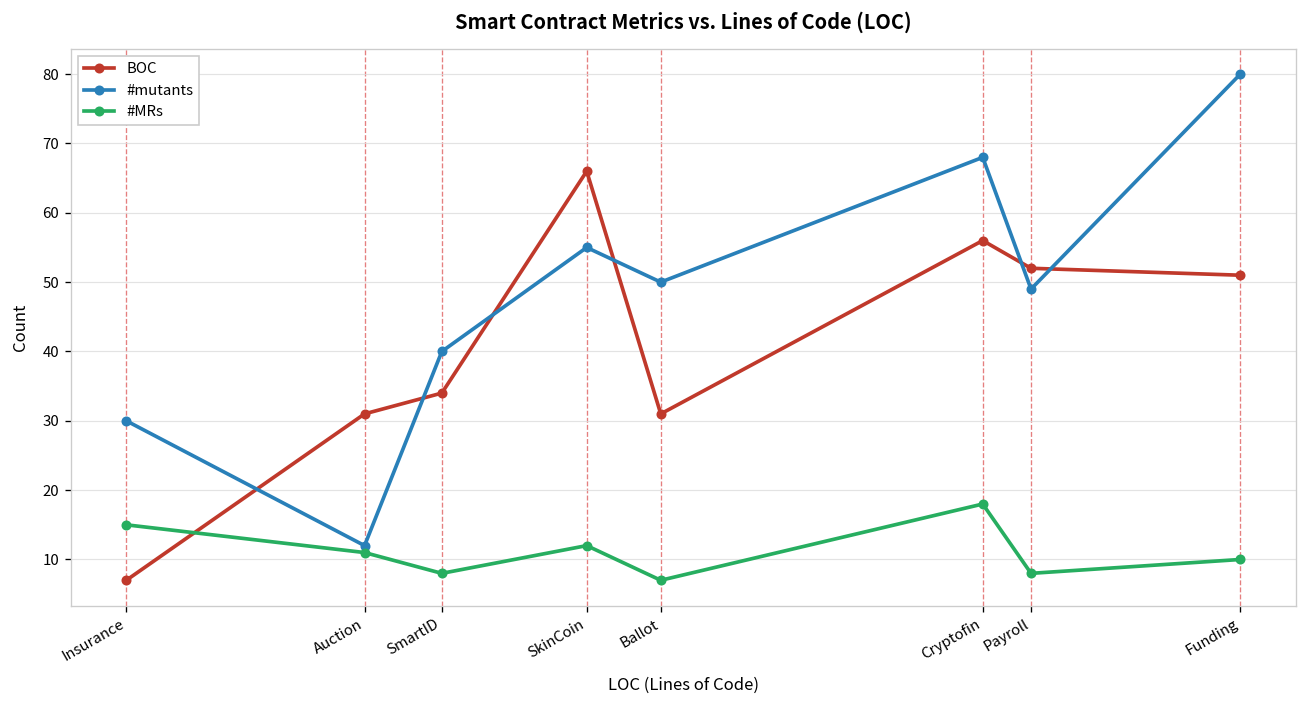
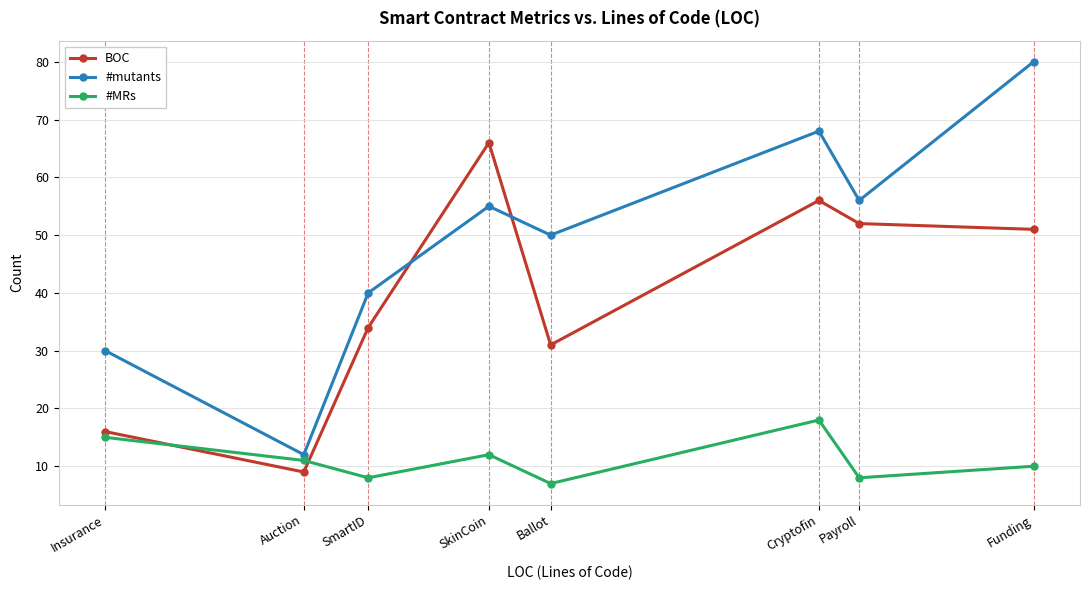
BOC, Insurance: 7 -> 16
BOC, Auction: 31 -> 9
#mutants, Payroll: 49 -> 56
